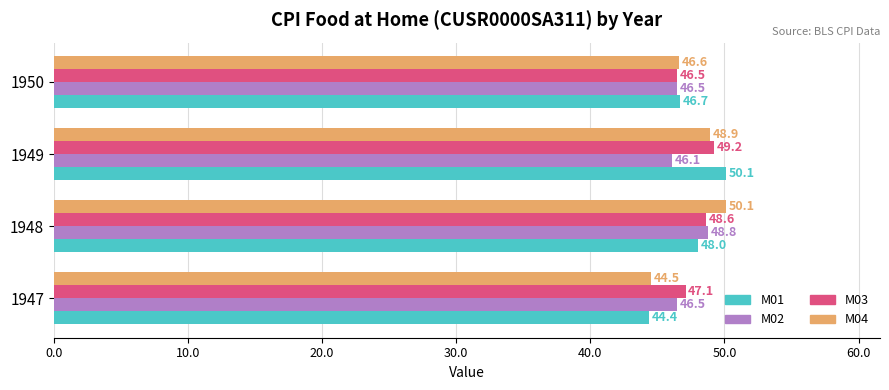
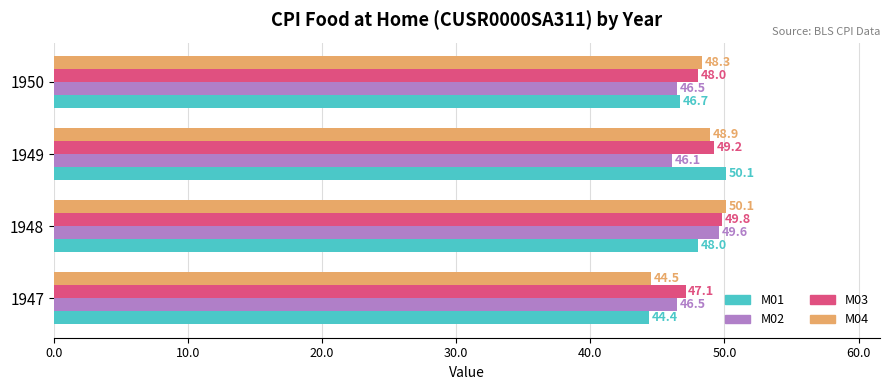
M04, 1950: 46.6 -> 48.3
M03, 1950: 46.5 -> 48.0
M03, 1948: 48.6 -> 49.8
M02, 1948: 48.8 -> 49.6
